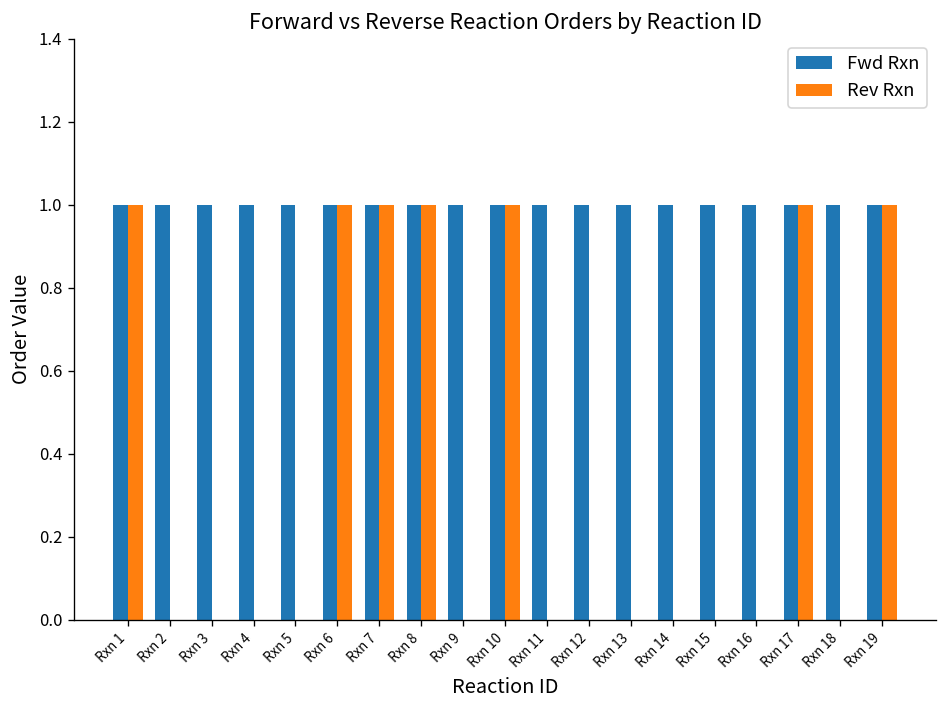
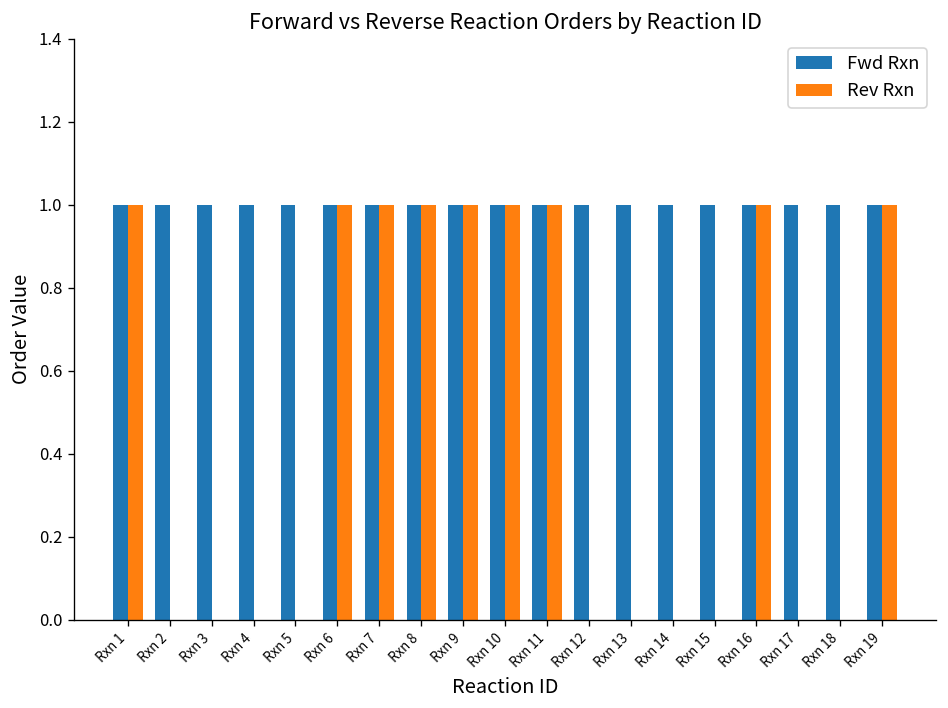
Rev Rxn, Rxn 9: 0 -> 1
Rev Rxn, Rxn 11: 0 -> 1
Rev Rxn, Rxn 16: 0 -> 1
Rev Rxn, Rxn 17: 1 -> 0
